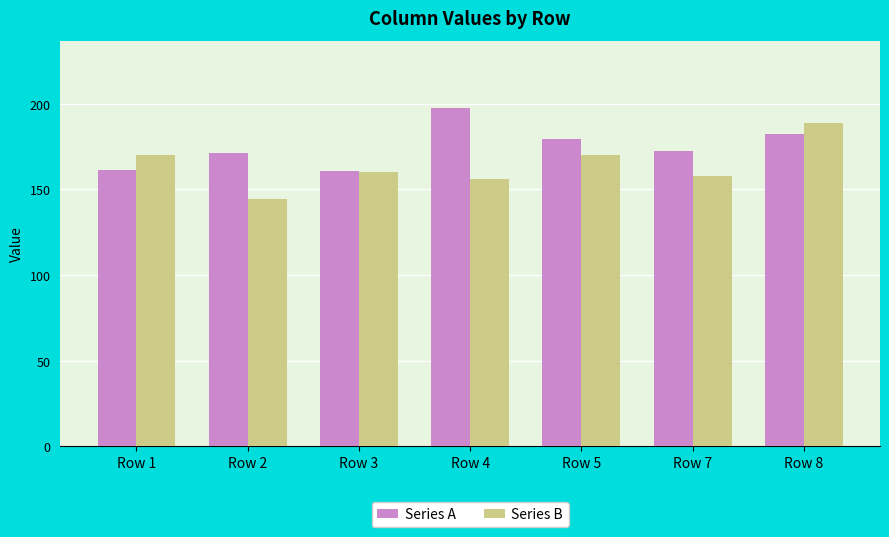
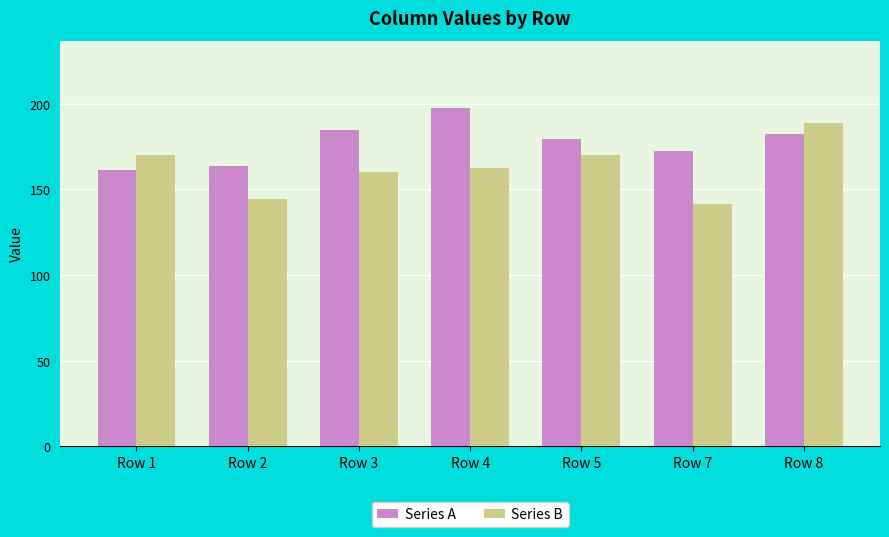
Series A, Row 2: 171 -> 164
Series A, Row 3: 161 -> 185
Series B, Row 4: 156 -> 162
Series B, Row 7: 158 -> 141
